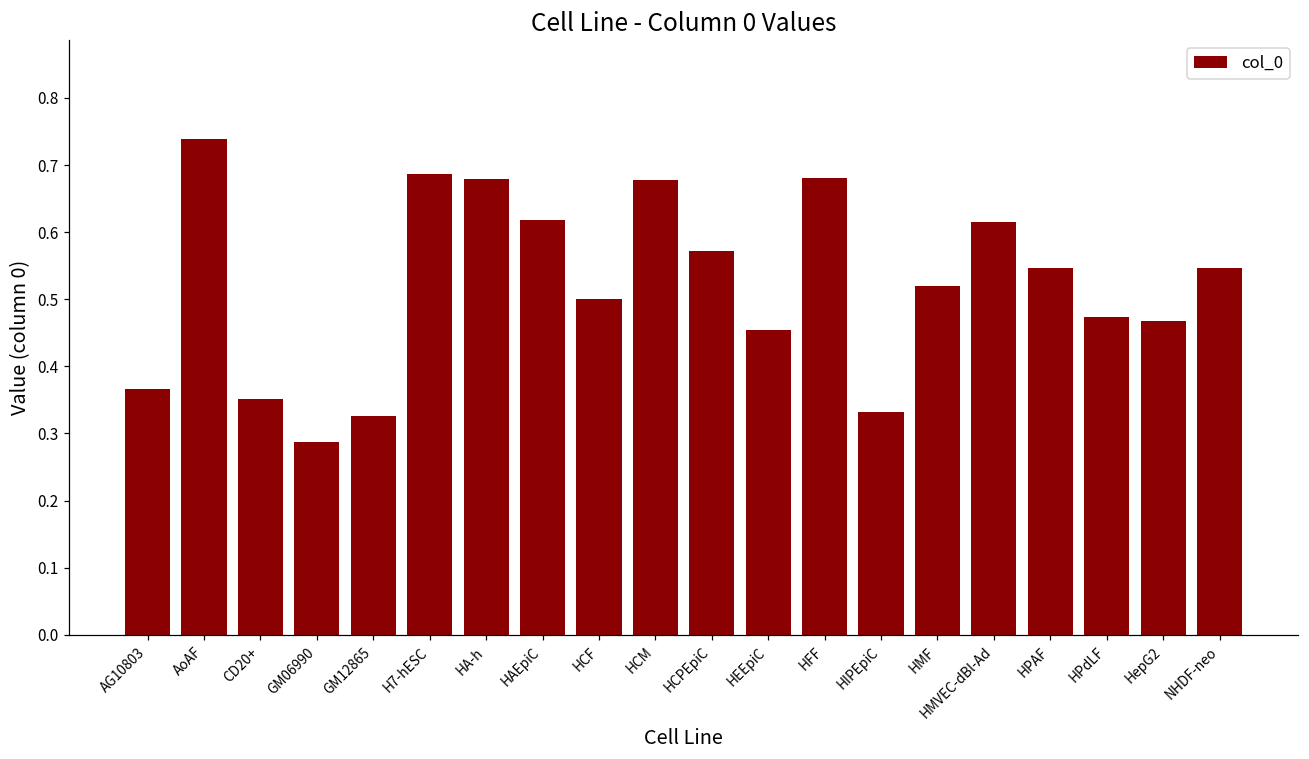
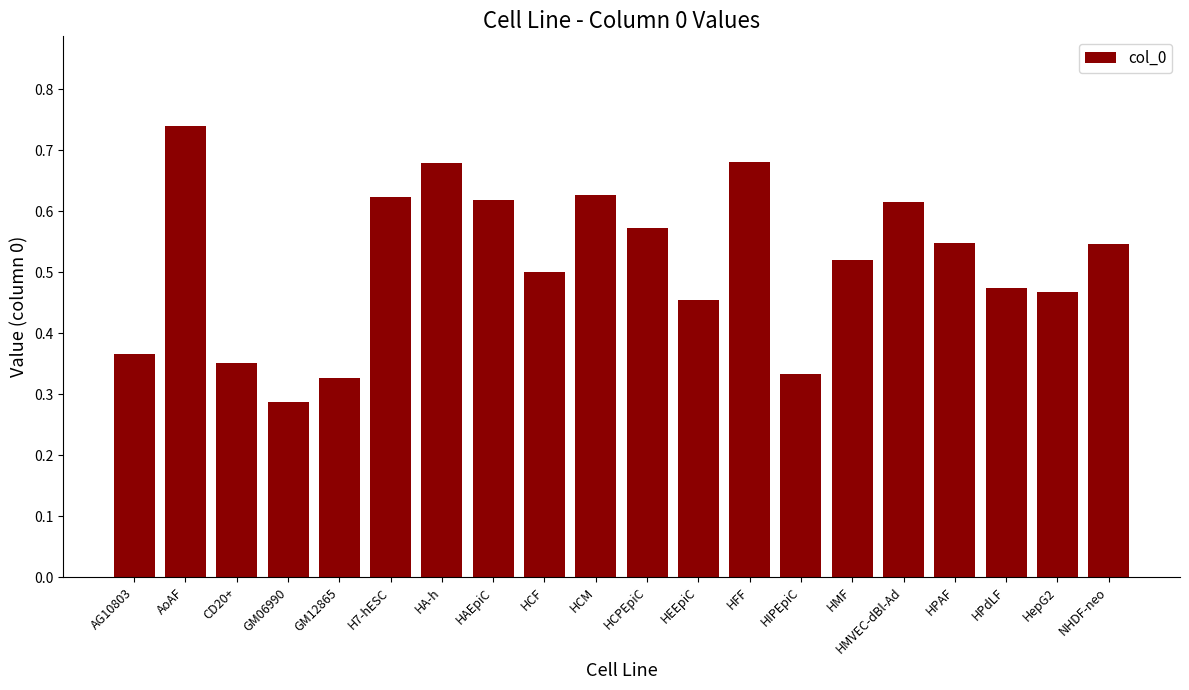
H7-hESC: 0.69 -> 0.62
HCM: 0.68 -> 0.63
